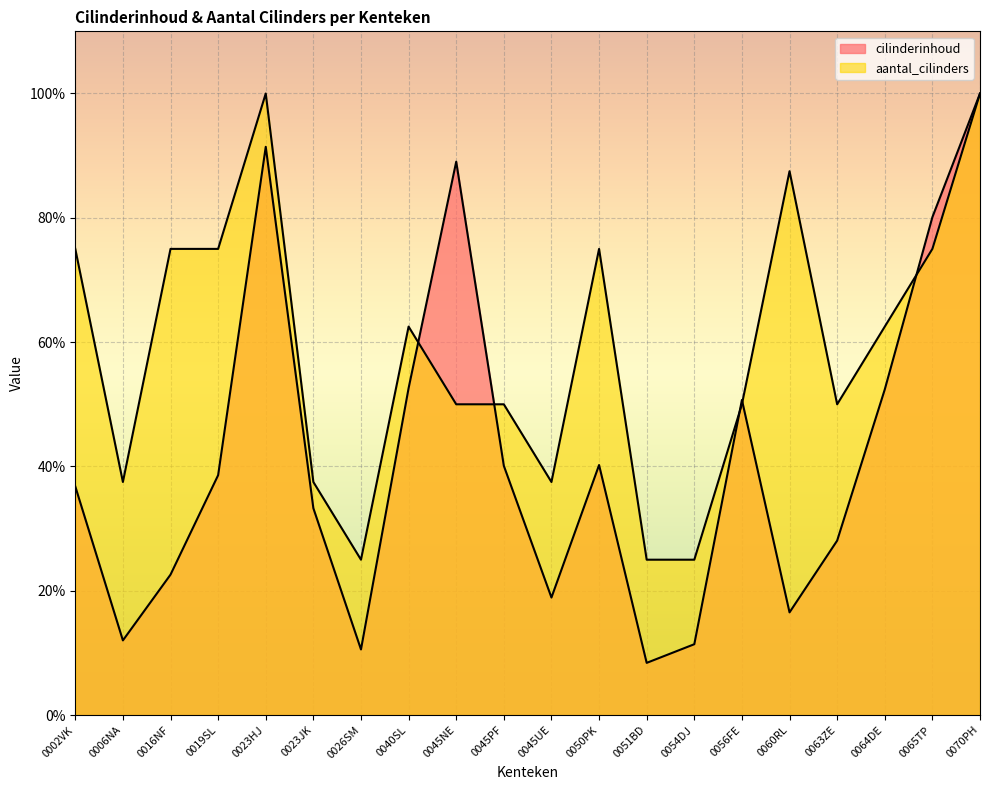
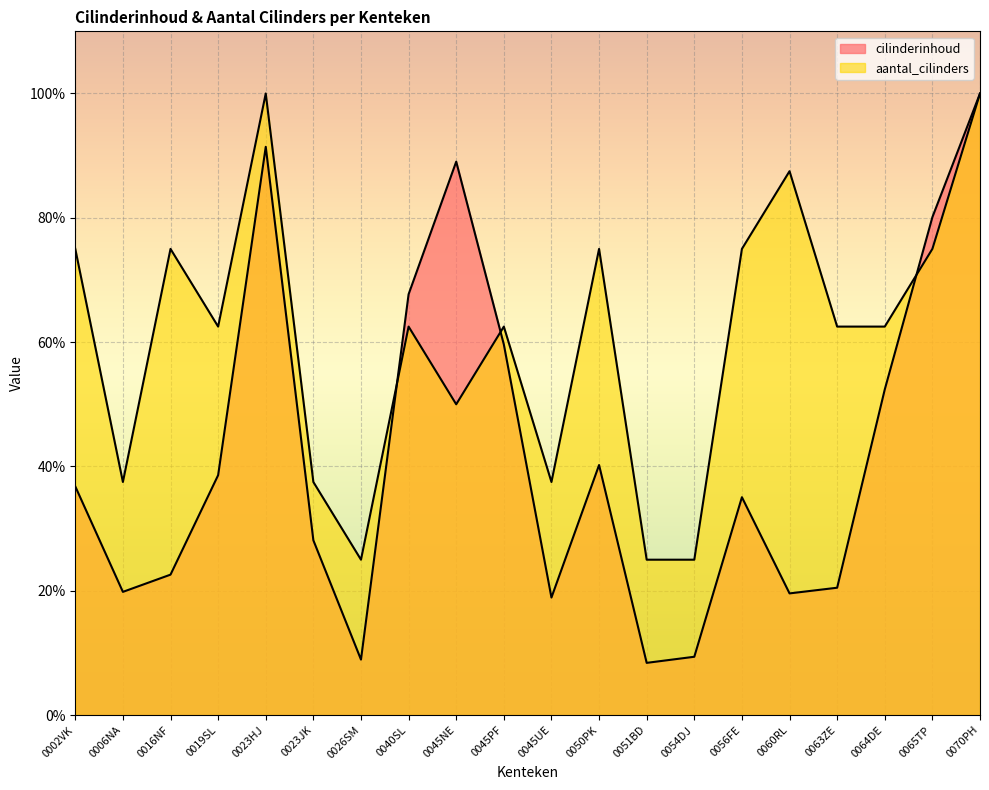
cilinderinhoud, 0006NA: 12% -> 20%
aantal_cilinders, 0019SL: 75% -> 63%
cilinderinhoud, 0023JK: 33% -> 28%
cilinderinhoud, 0026SM: 11% -> 9%
cilinderinhoud, 0040SL: 53% -> 68%
cilinderinhoud, 0045PF: 40% -> 60%
aantal_cilinders, 0045PF: 50% -> 63%
cilinderinhoud, 0054DJ: 11% -> 9%
cilinderinhoud, 0056FE: 51% -> 35%
aantal_cilinders, 0056FE: 50% -> 75%
cilinderinhoud, 0060RL: 17% -> 20%
cilinderinhoud, 0063ZE: 28% -> 20%
aantal_cilinders, 0063ZE: 50% -> 63%
